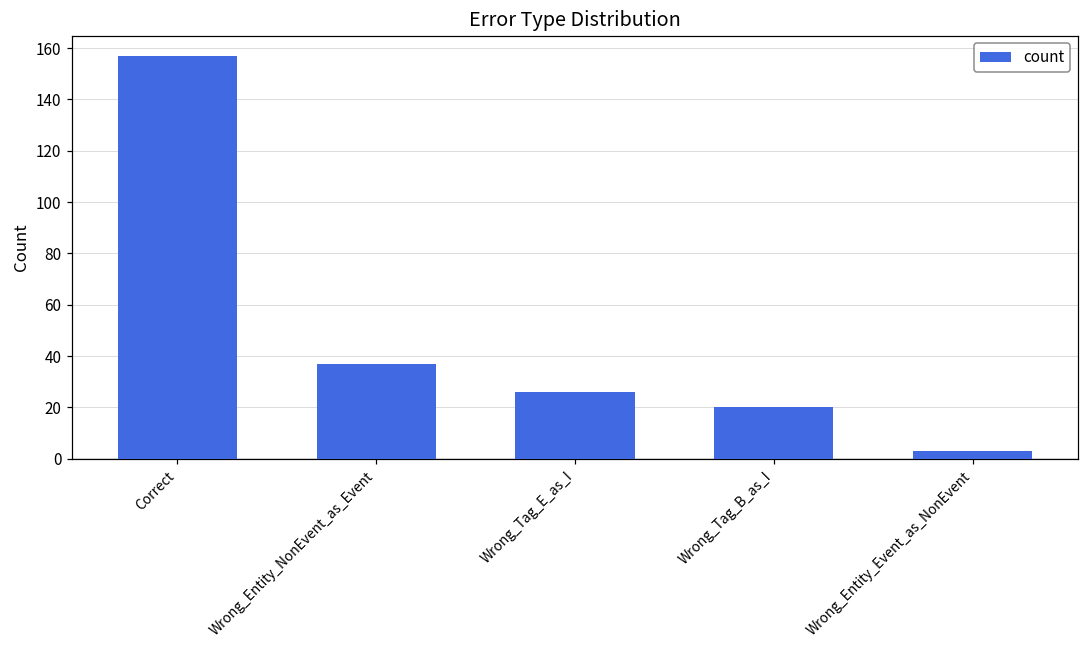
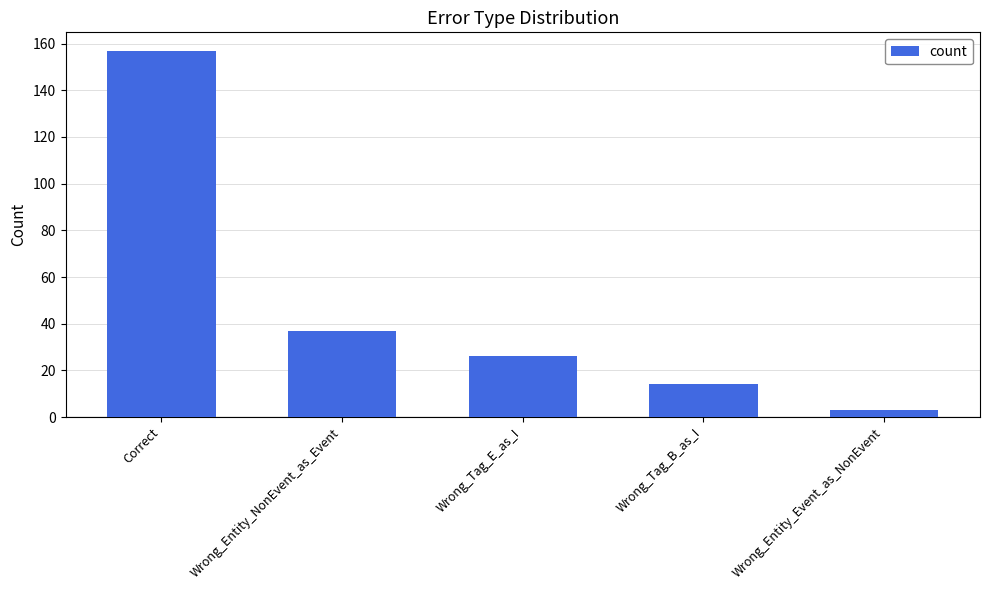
Wrong_Tag_B_as_I: 20 -> 14
